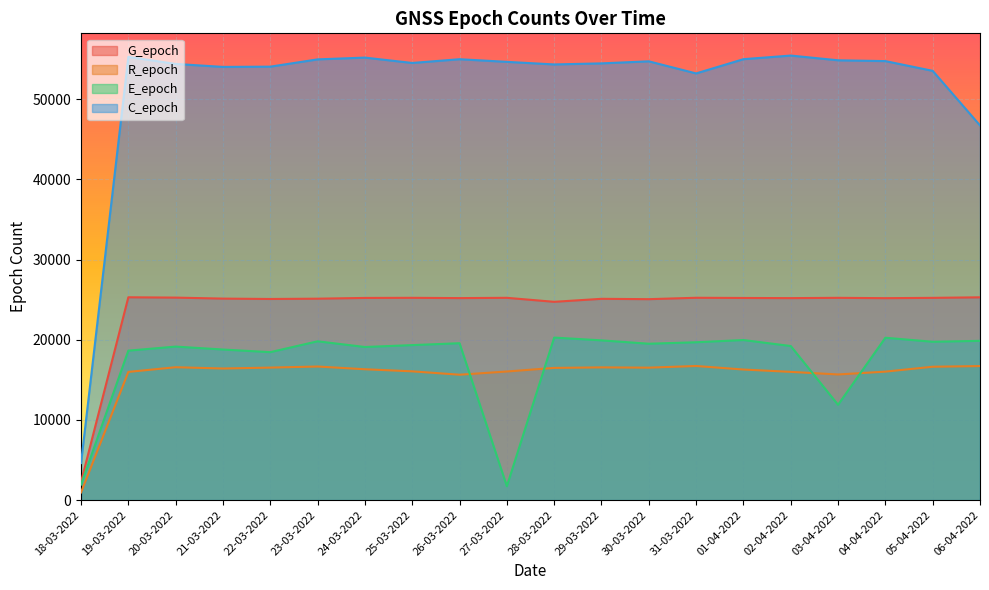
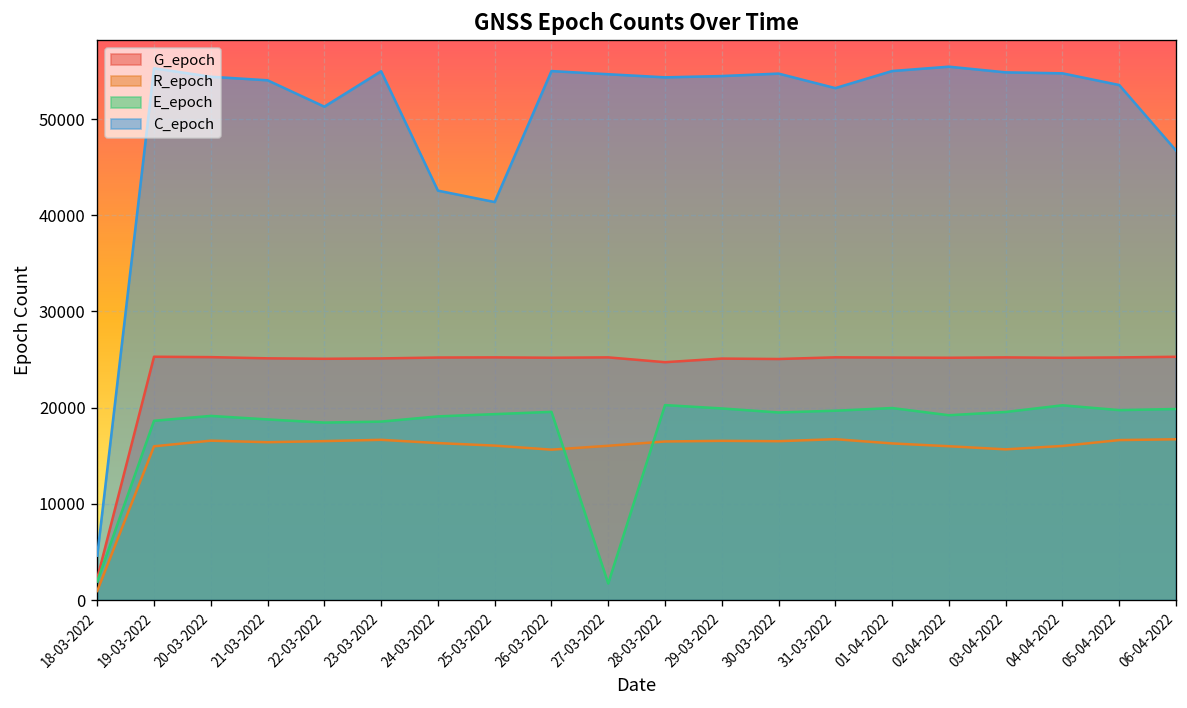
C_epoch, 22-03-2022: 54000 -> 51000
E_epoch, 23-03-2022: 20000 -> 19000
C_epoch, 24-03-2022: 55000 -> 43000
C_epoch, 25-03-2022: 55000 -> 41000
E_epoch, 03-04-2022: 12000 -> 20000
